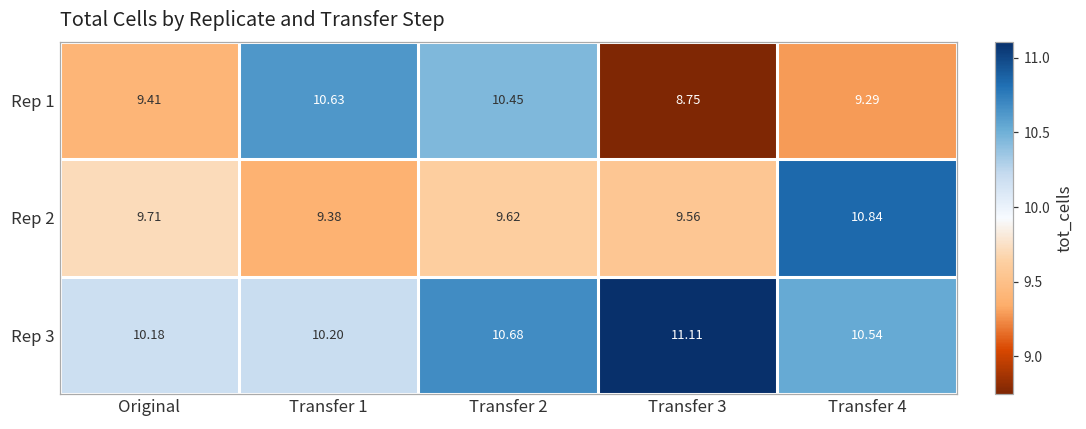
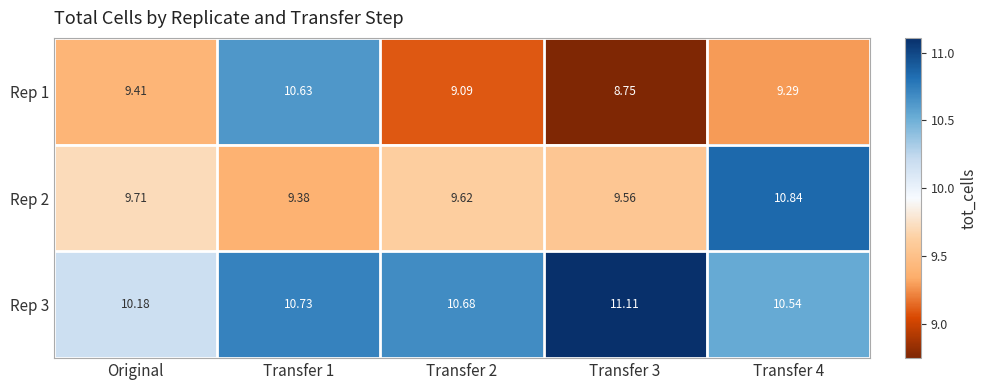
Rep 1, Transfer 2: 10.45 -> 9.09
Rep 3, Transfer 1: 10.20 -> 10.73
